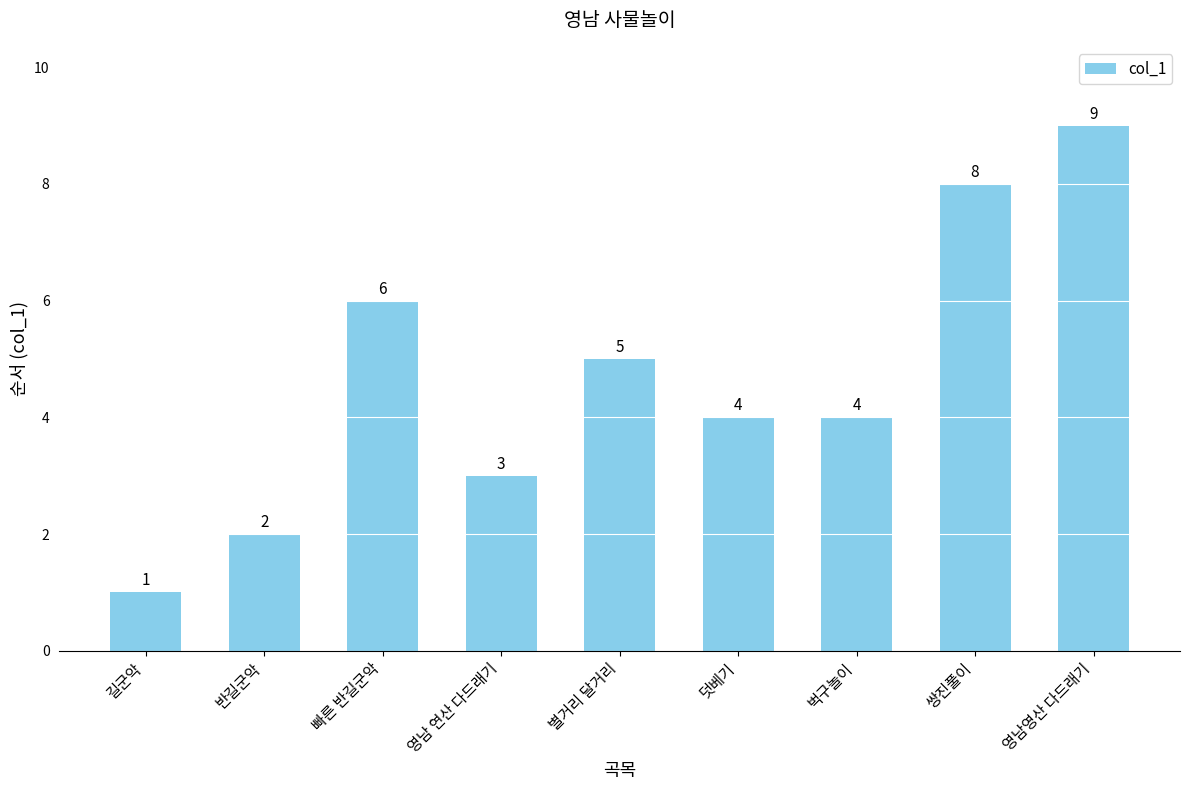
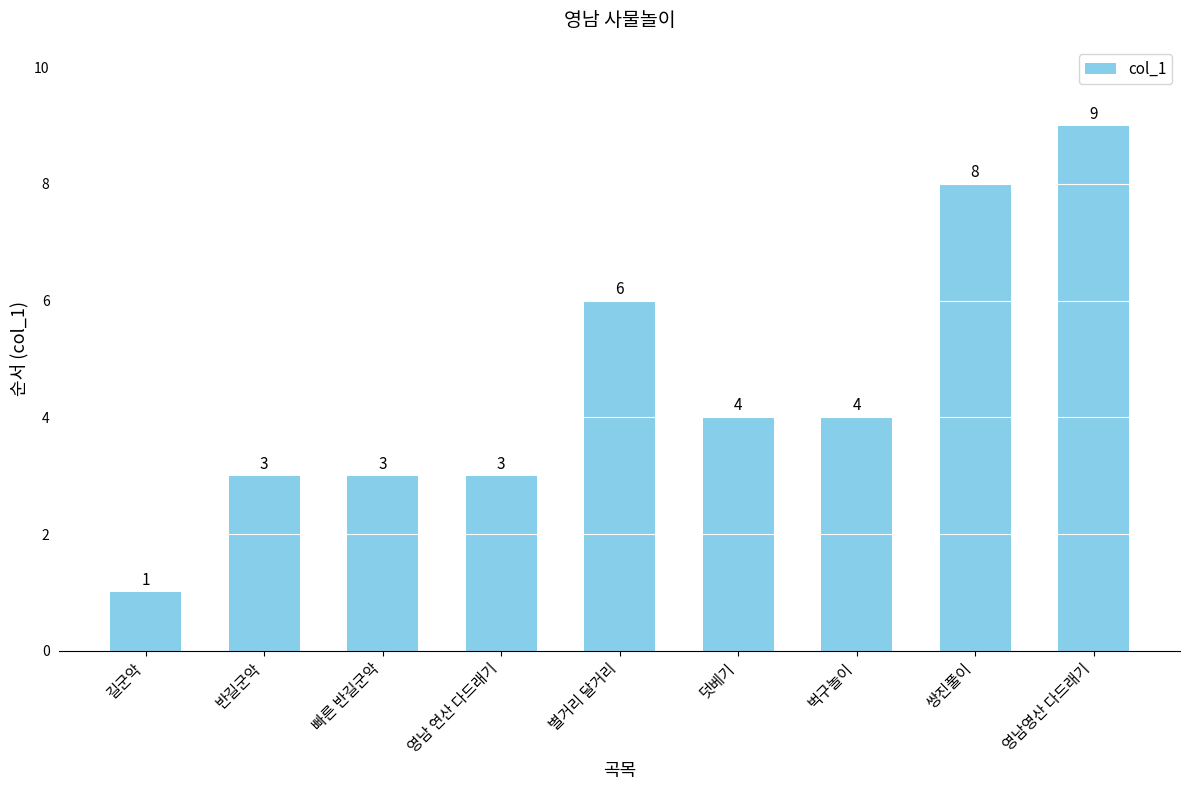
반길군악: 2 -> 3
빠른 반길군악: 6 -> 3
별거리 달거리: 5 -> 6
